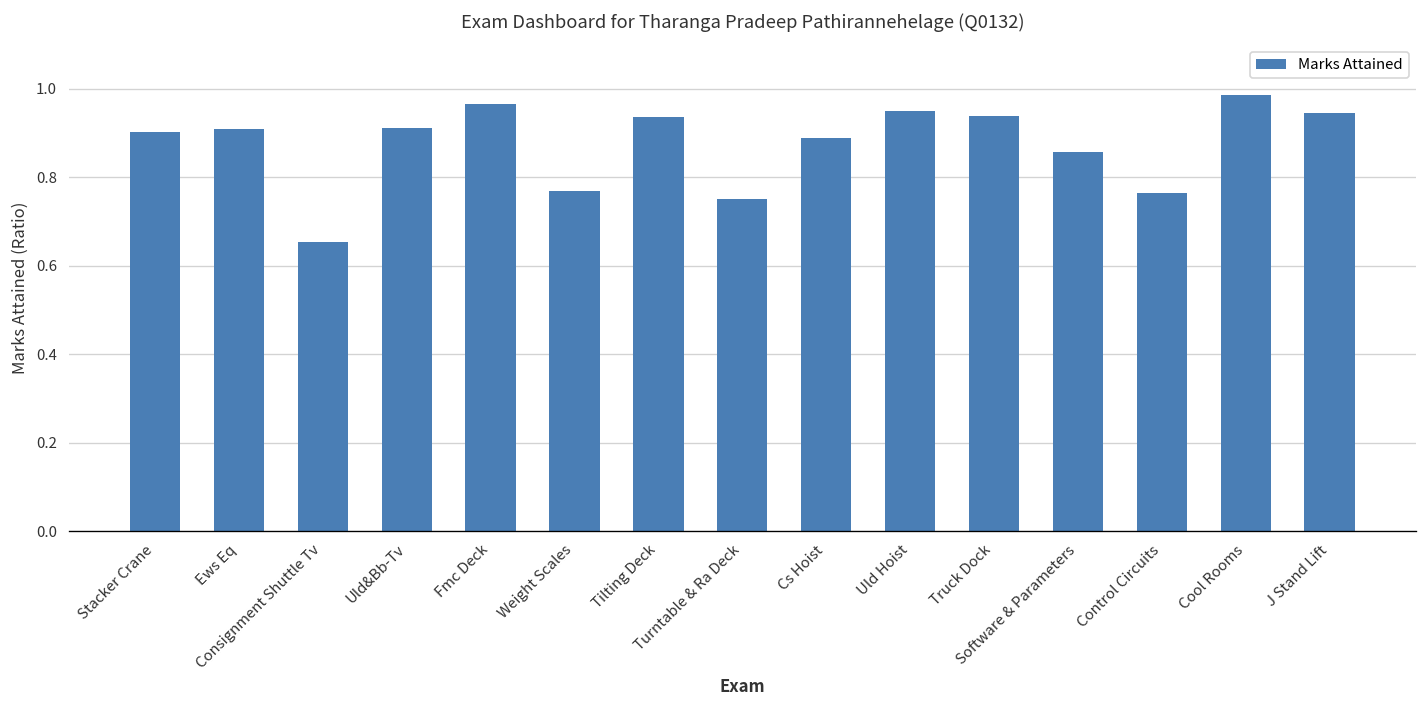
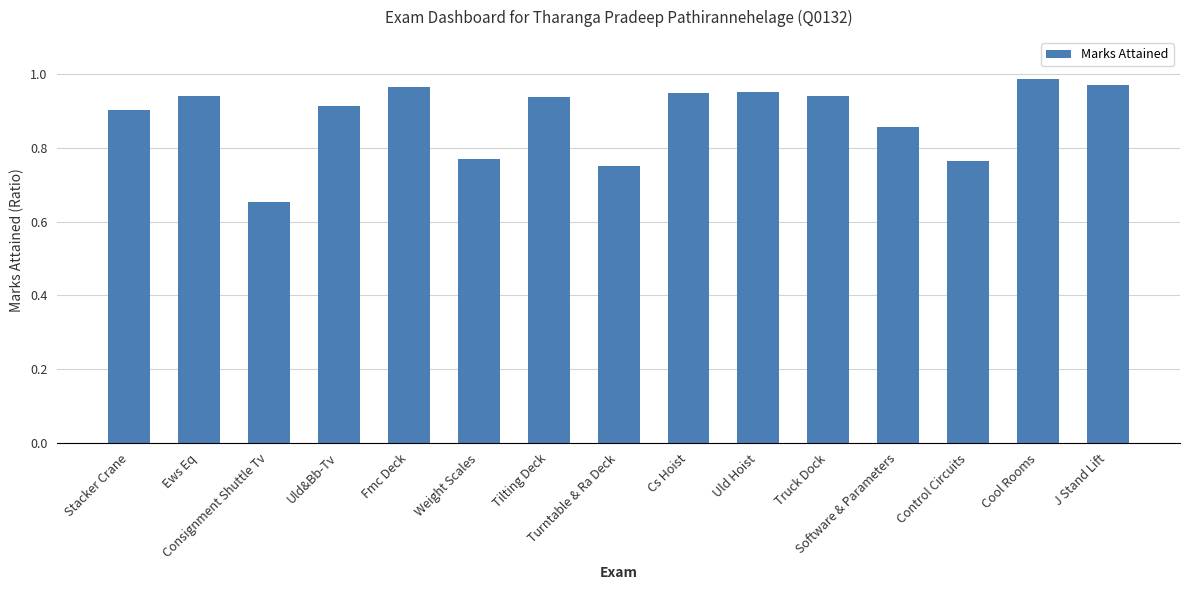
Ews Eq: 0.91 -> 0.94
Cs Hoist: 0.89 -> 0.95
J Stand Lift: 0.95 -> 0.97
